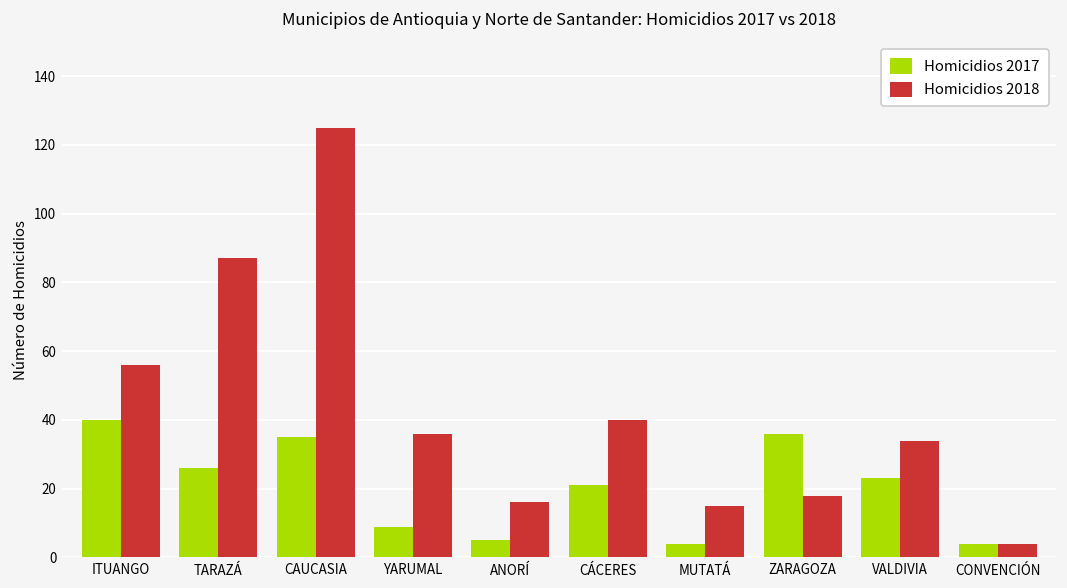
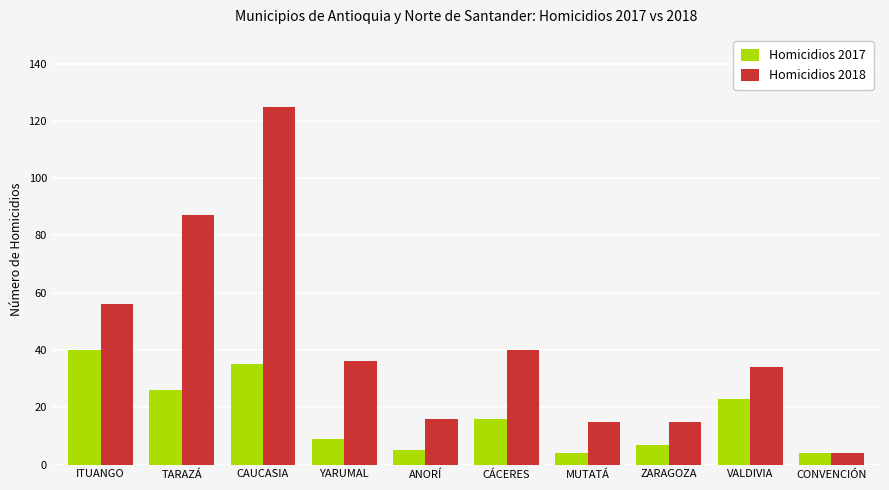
Homicidios 2017, CÁCERES: 21 -> 16
Homicidios 2017, ZARAGOZA: 36 -> 7
Homicidios 2018, ZARAGOZA: 18 -> 15
